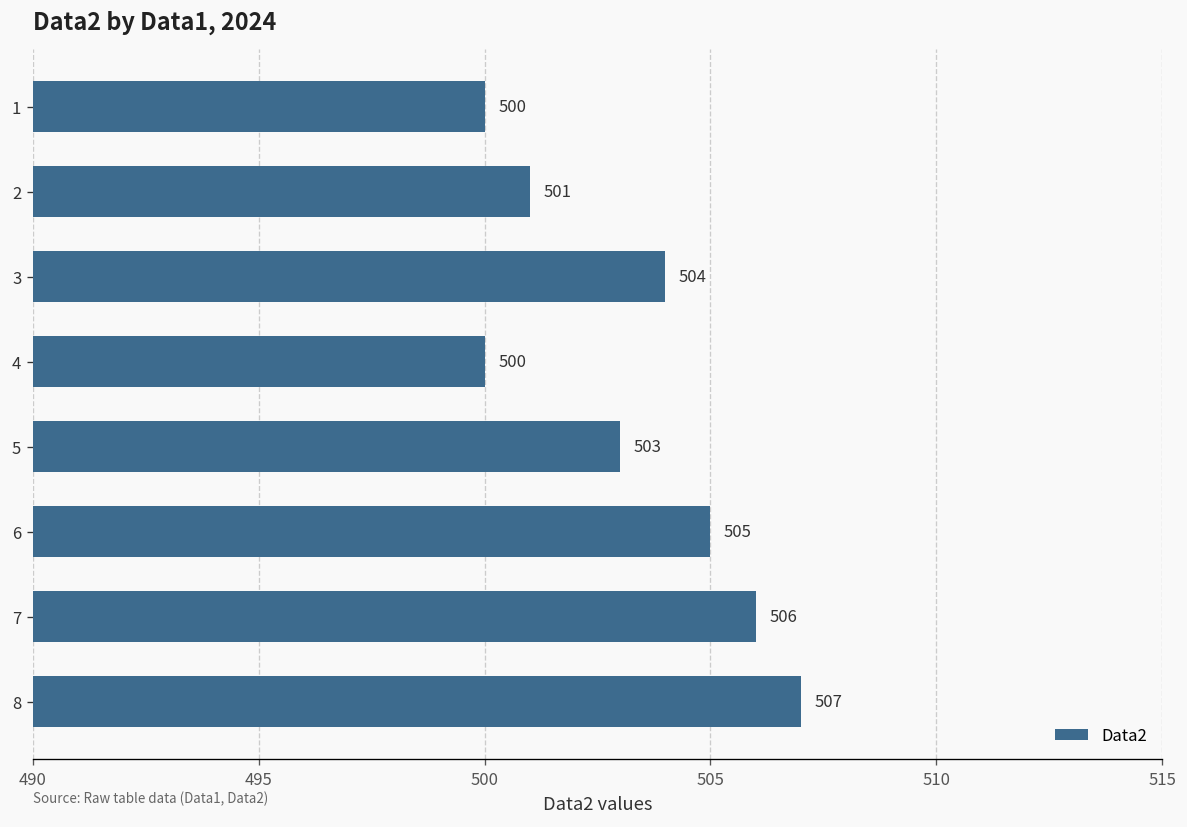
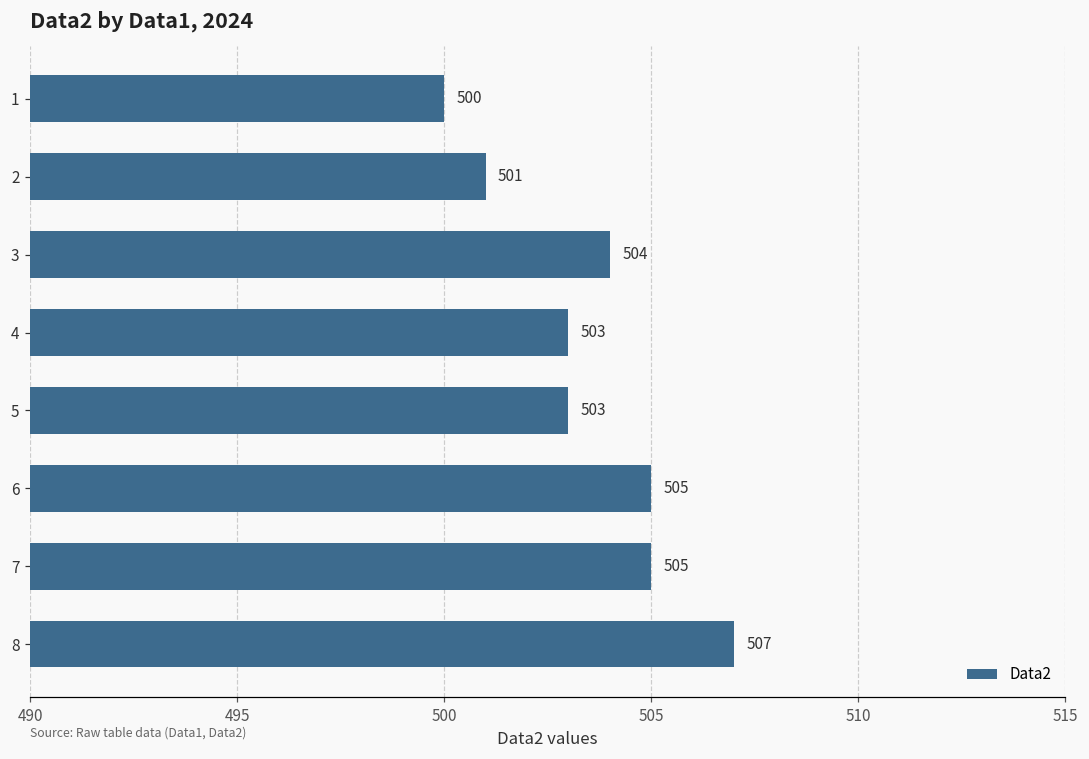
4: 500 -> 503
7: 506 -> 505
